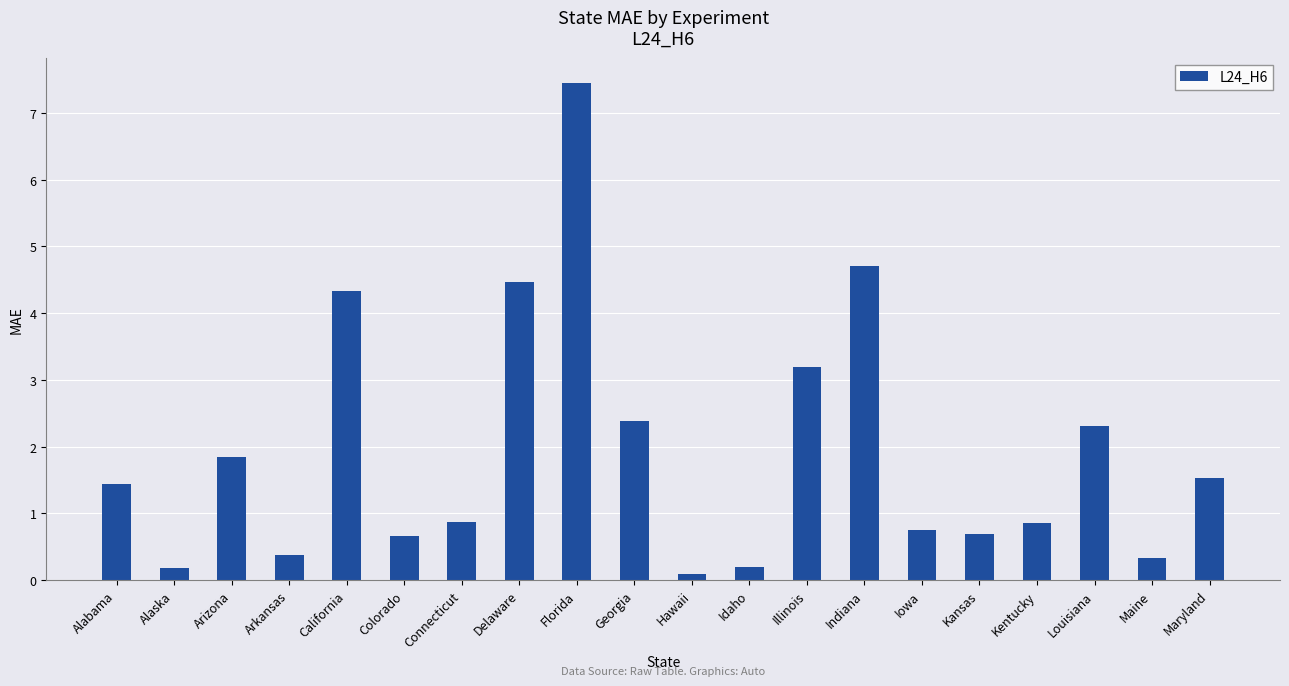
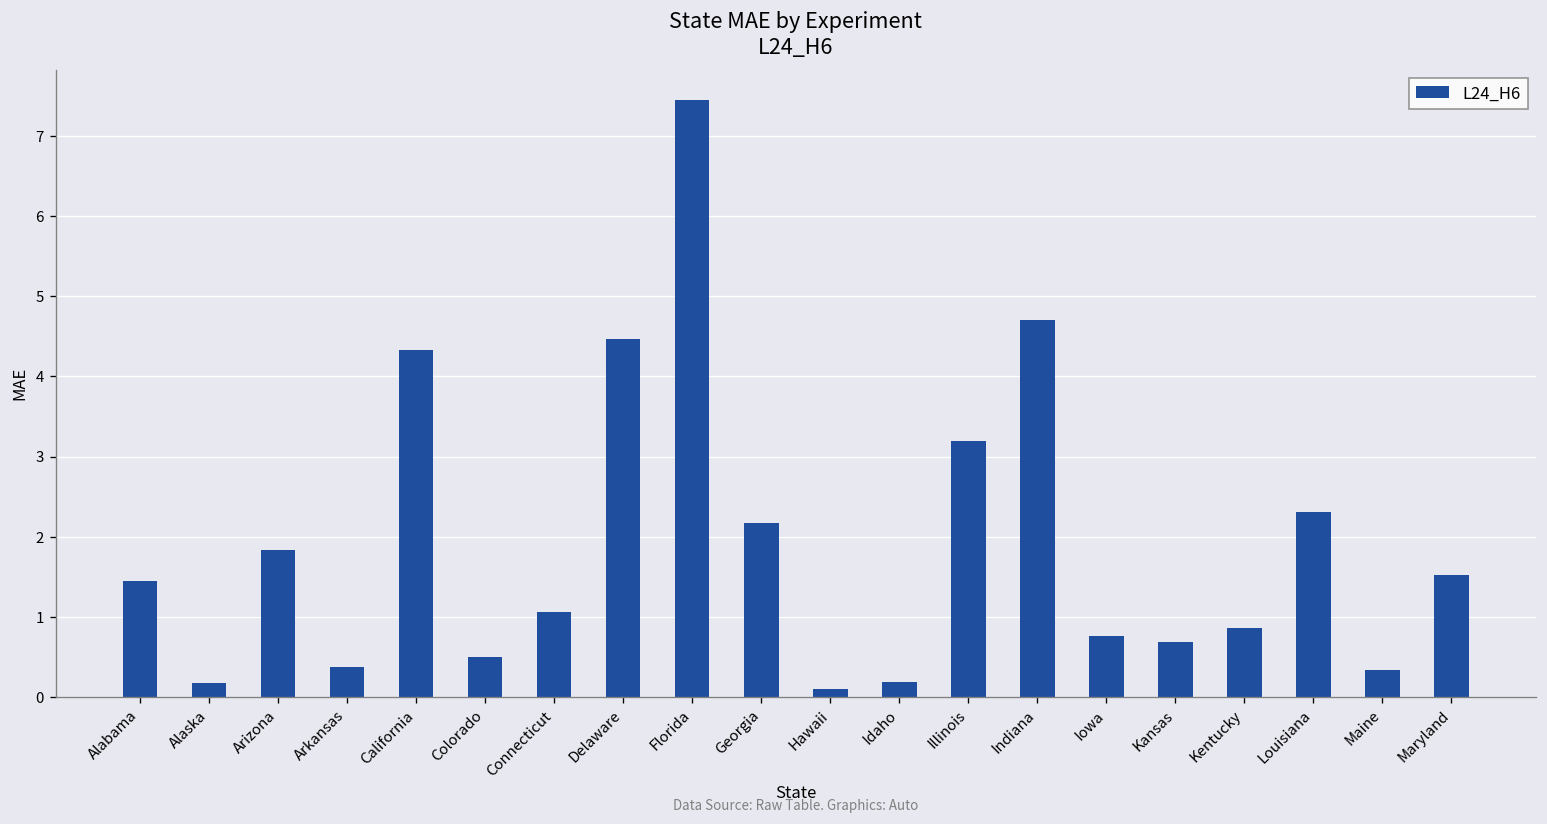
Colorado: 0.7 -> 0.5
Connecticut: 0.9 -> 1.1
Georgia: 2.4 -> 2.2
